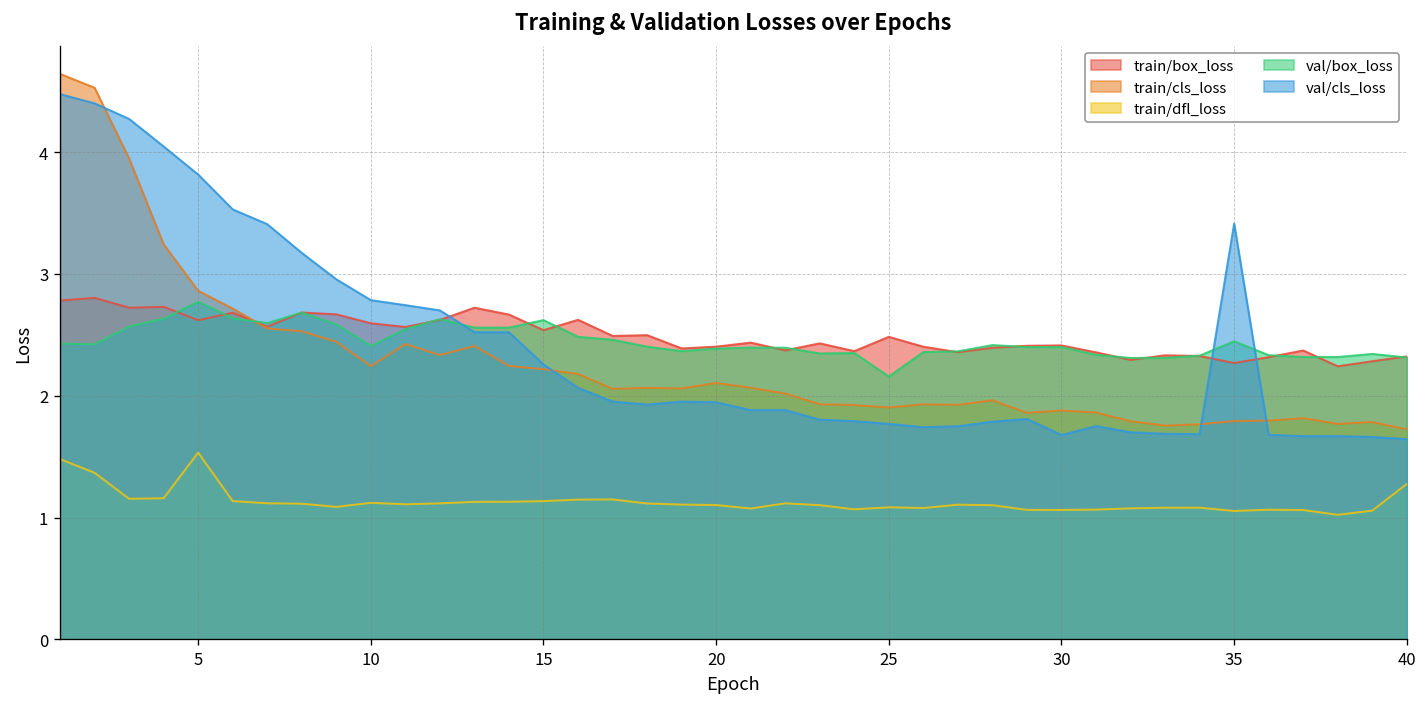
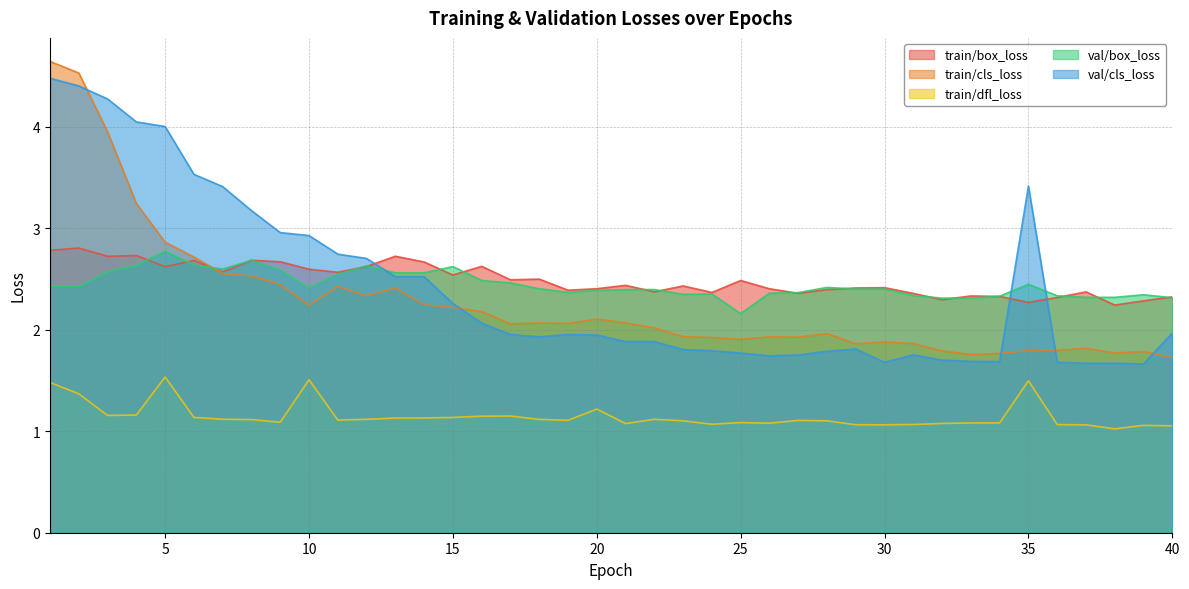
val/cls_loss, 5: 3.82 -> 4.00
train/dfl_loss, 10: 1.12 -> 1.51
val/cls_loss, 10: 2.79 -> 2.93
train/dfl_loss, 20: 1.10 -> 1.22
train/dfl_loss, 35: 1.05 -> 1.50
train/dfl_loss, 40: 1.28 -> 1.05
val/cls_loss, 40: 1.64 -> 1.97
